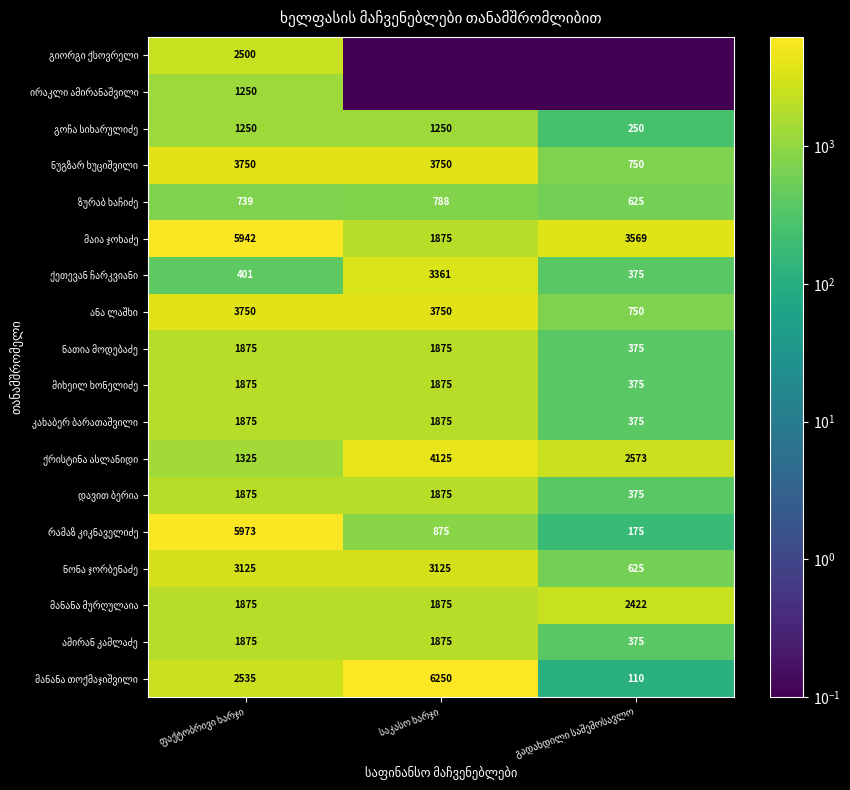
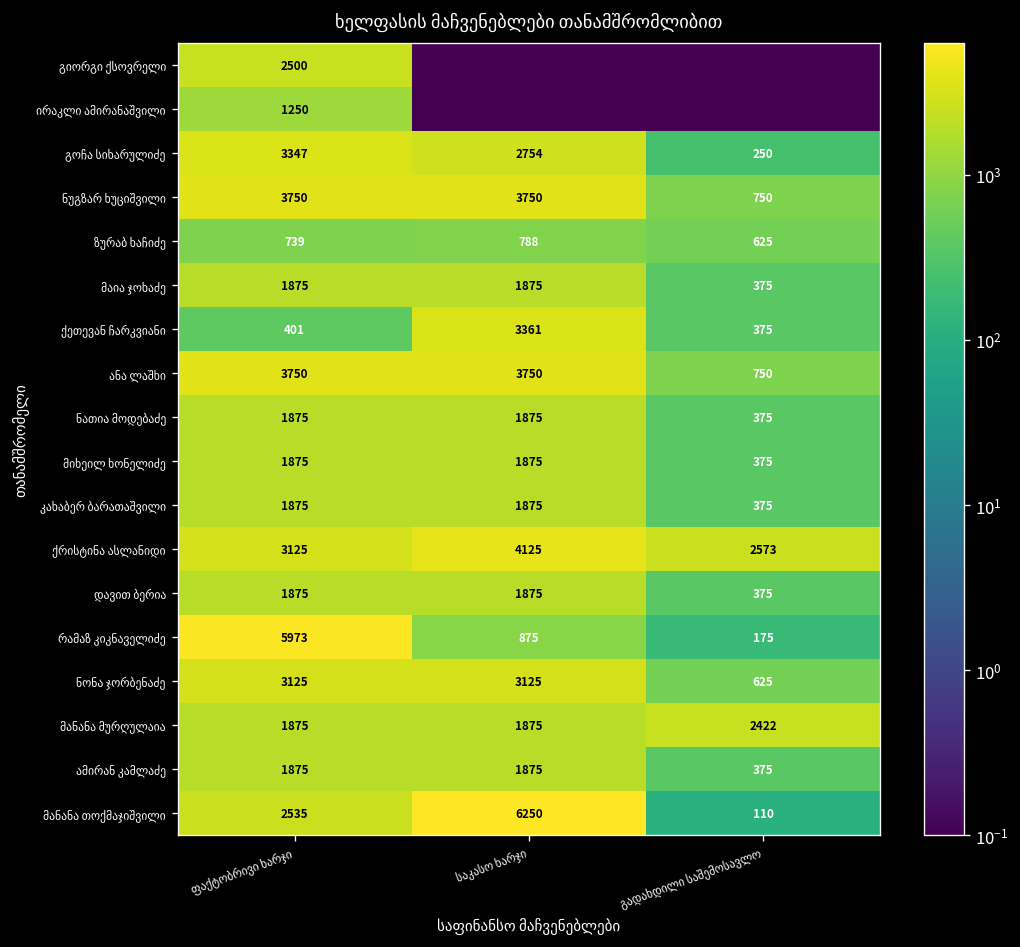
გოჩა სიხარულიძე, ფაქტობრივი ხარჯი: 1250 -> 3347
გოჩა სიხარულიძე, საკასო ხარჯი: 1250 -> 2754
მაია ჯოხაძე, ფაქტობრივი ხარჯი: 5942 -> 1875
მაია ჯოხაძე, გადახდილი საშემოსავლო: 3569 -> 375
ქრისტინა ასლანიდი, ფაქტობრივი ხარჯი: 1325 -> 3125
